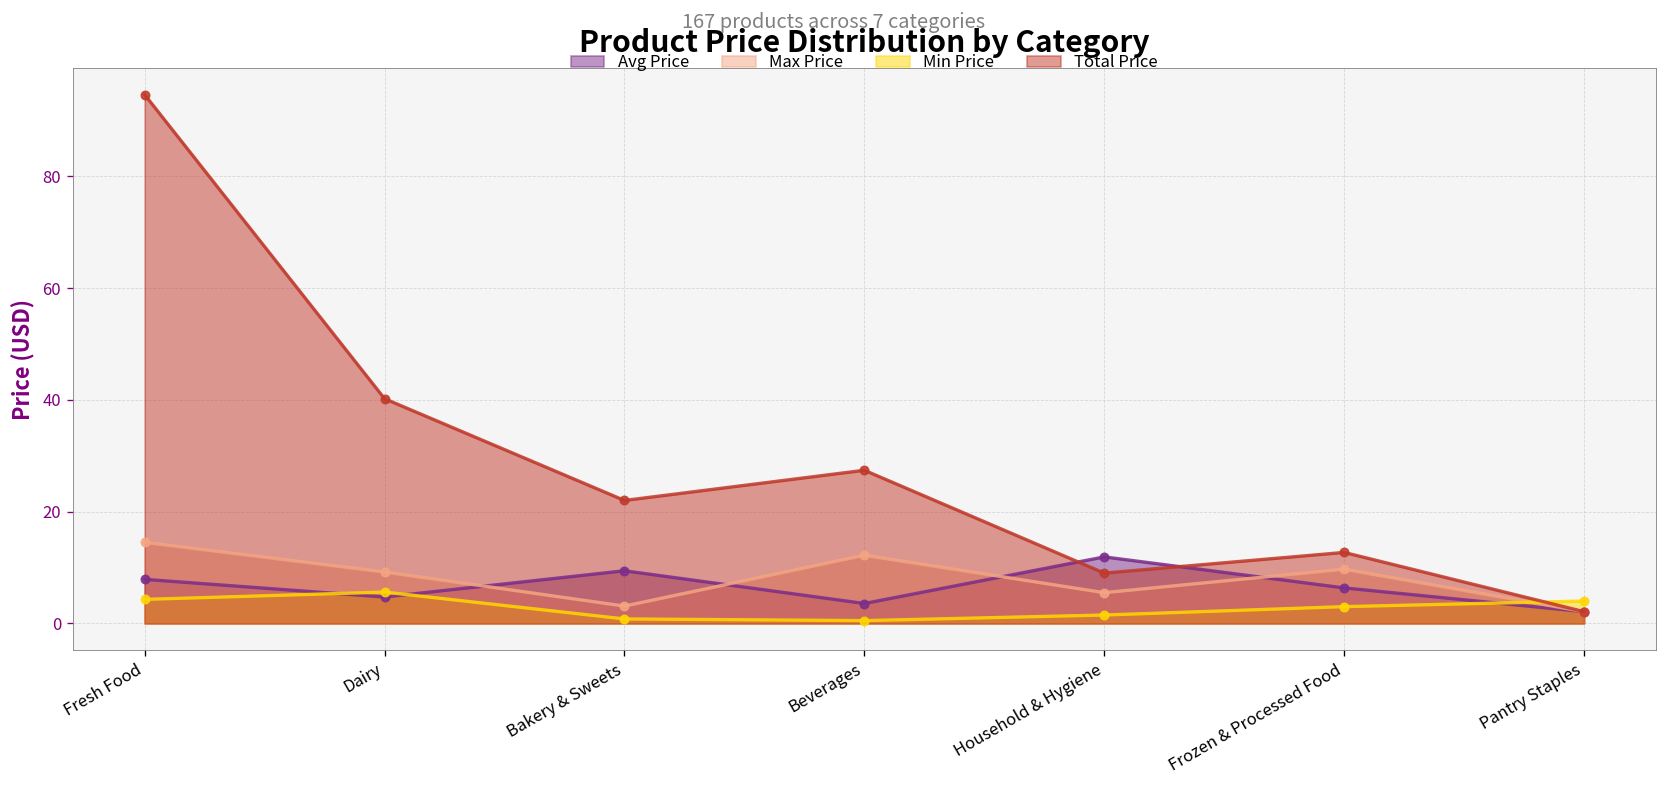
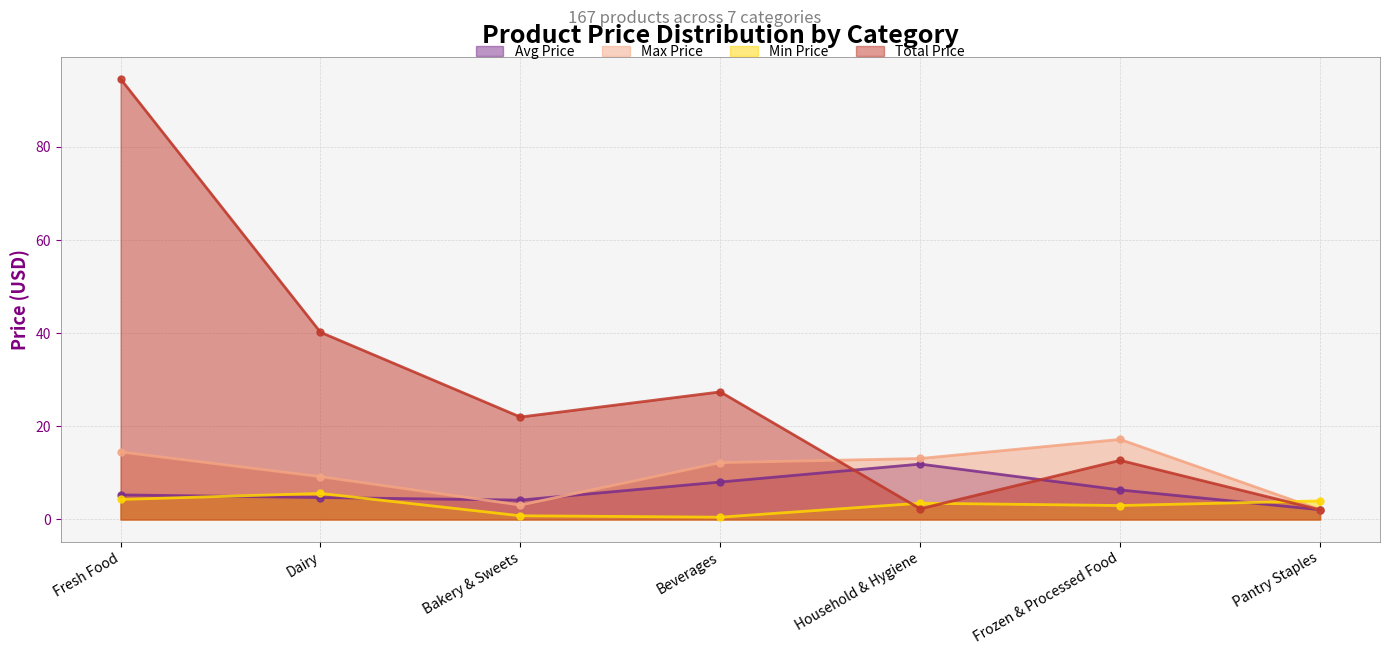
Avg Price, Fresh Food: 8 -> 5
Avg Price, Bakery & Sweets: 9 -> 4
Avg Price, Beverages: 4 -> 8
Max Price, Household & Hygiene: 6 -> 13
Min Price, Household & Hygiene: 2 -> 4
Total Price, Household & Hygiene: 9 -> 2
Max Price, Frozen & Processed Food: 10 -> 17
